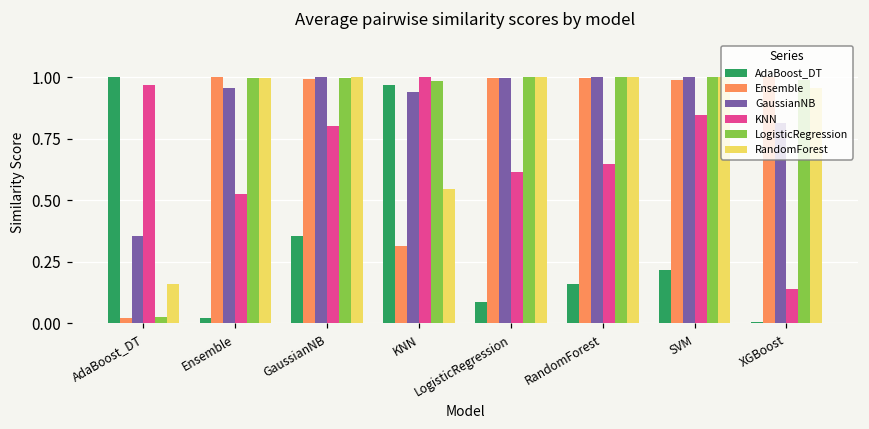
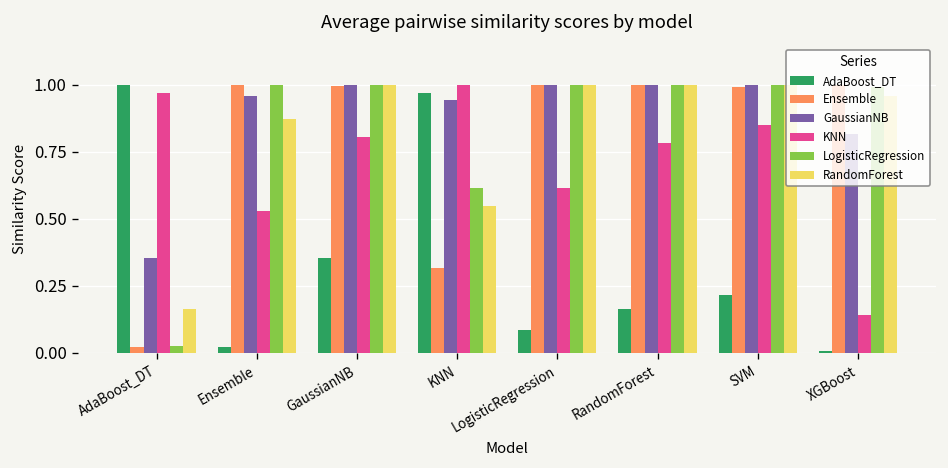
RandomForest, Ensemble: 1.00 -> 0.87
LogisticRegression, KNN: 0.98 -> 0.62
KNN, RandomForest: 0.65 -> 0.78
